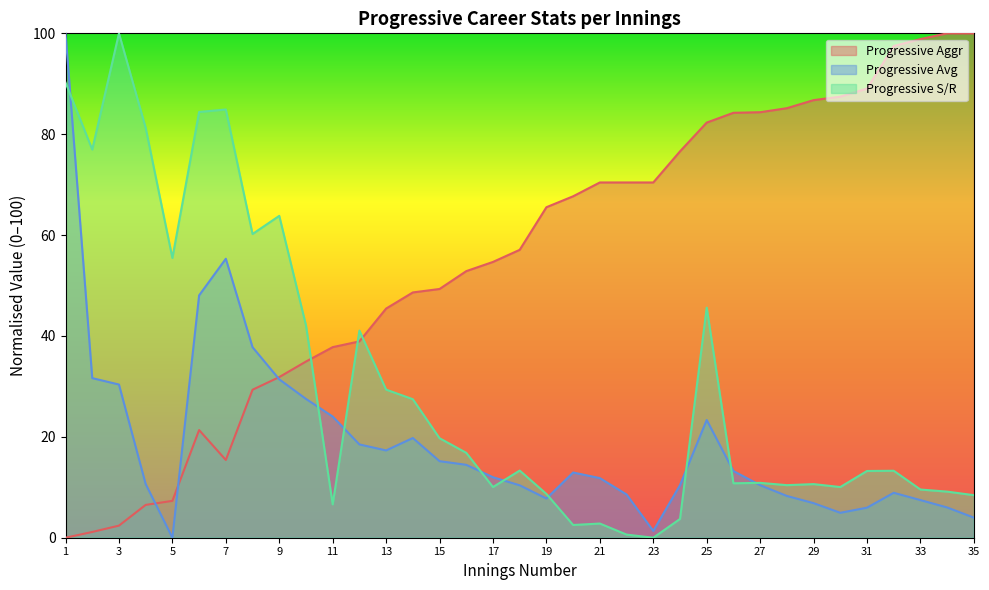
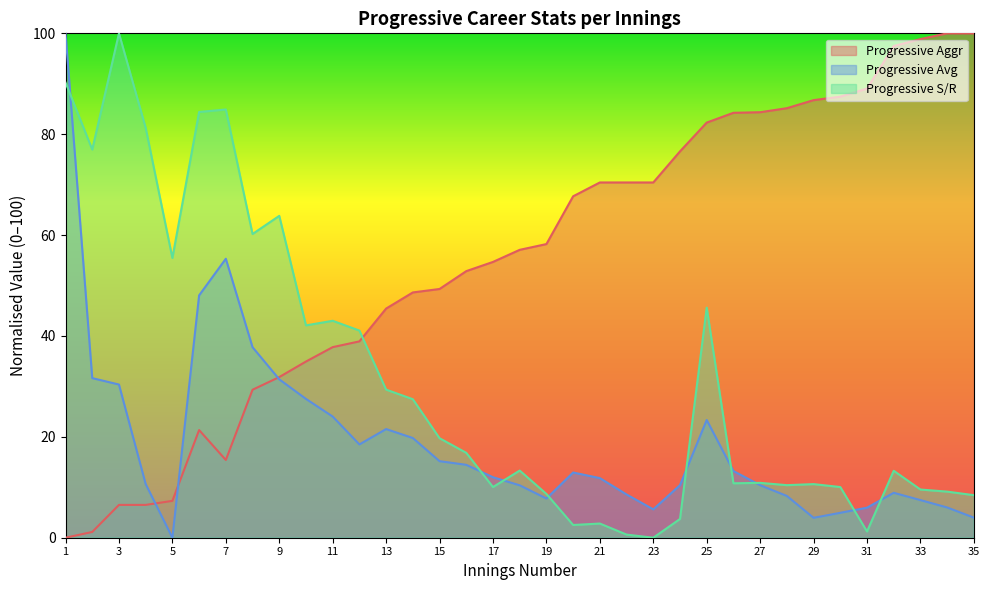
Progressive Aggr, 3: 2 -> 7
Progressive S/R, 11: 7 -> 43
Progressive Avg, 13: 17 -> 22
Progressive Aggr, 19: 66 -> 58
Progressive Avg, 23: 1 -> 6
Progressive Avg, 29: 7 -> 4
Progressive S/R, 31: 13 -> 1
